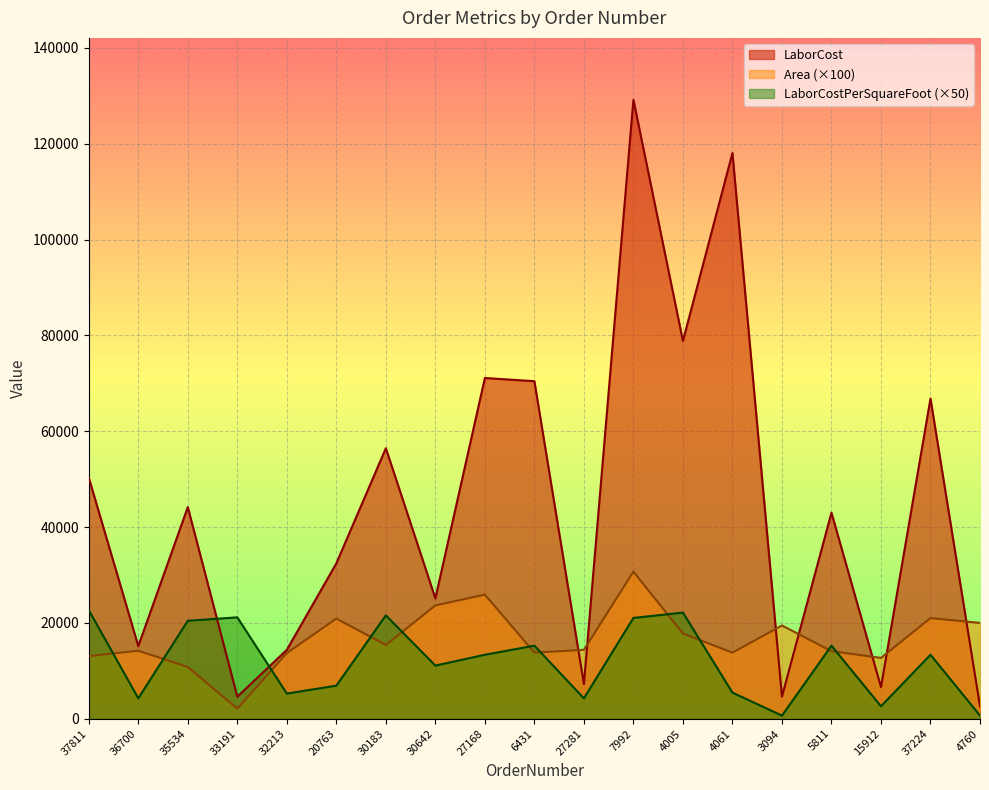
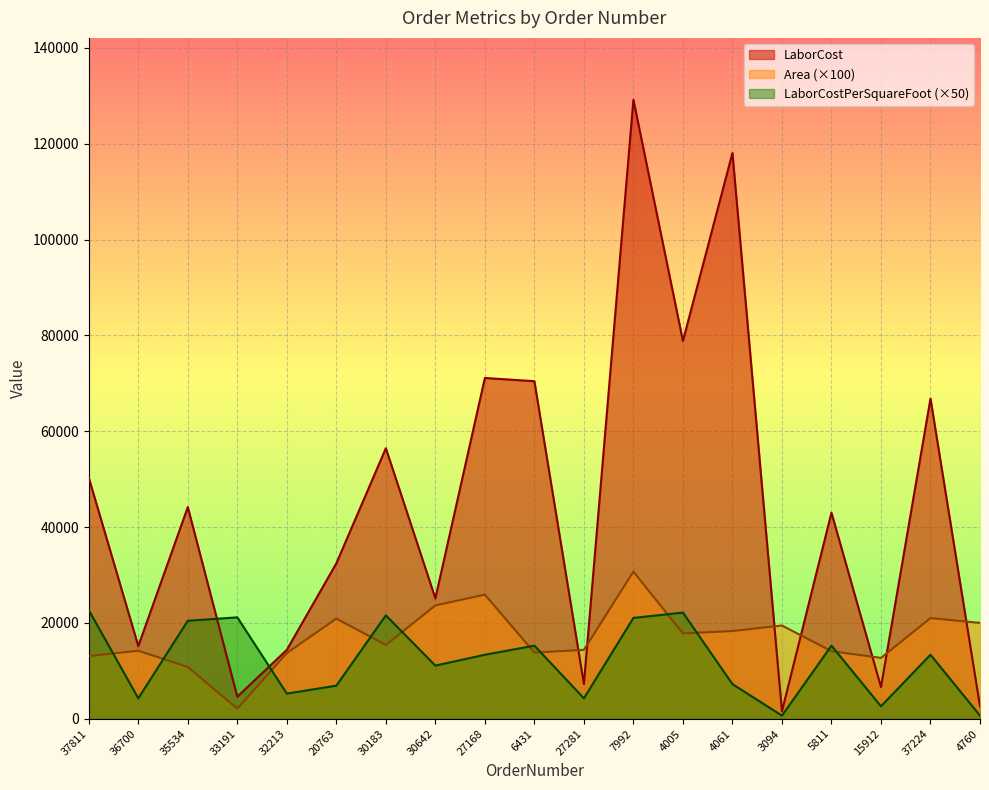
Area (×100), 4061: 14000 -> 18000
LaborCostPerSquareFoot (×50), 4061: 5000 -> 7000
LaborCost, 3094: 5000 -> 2000
